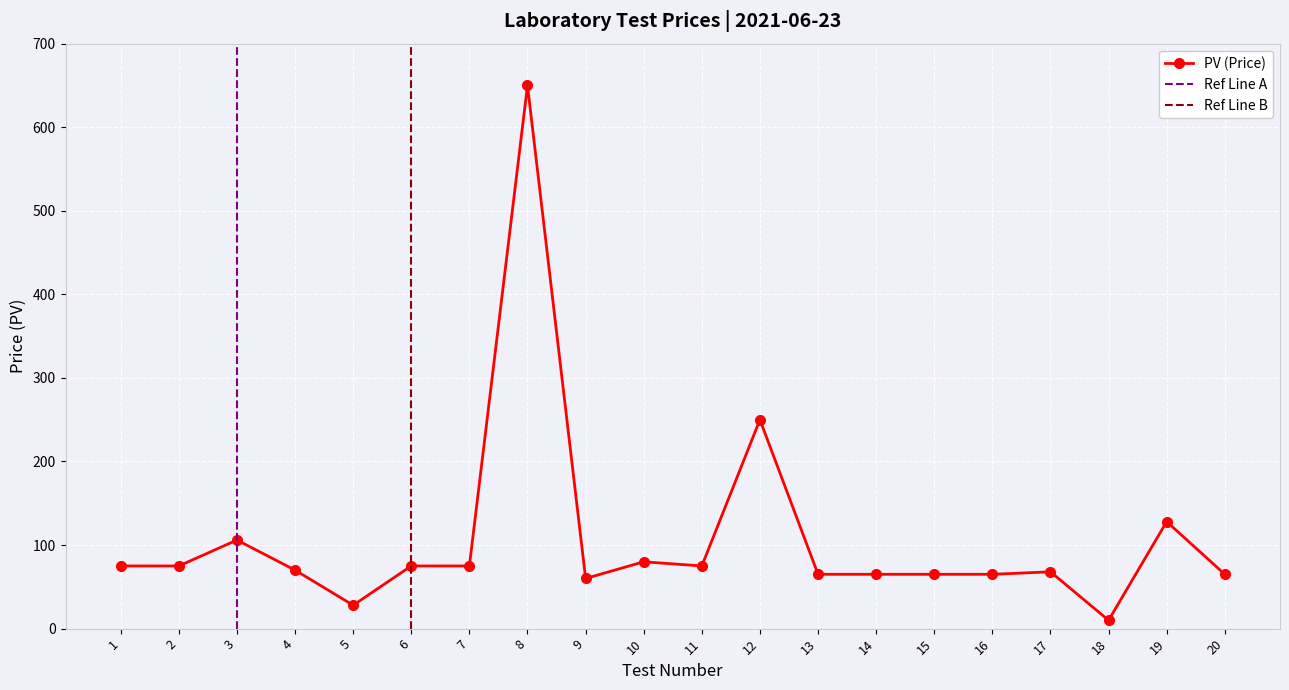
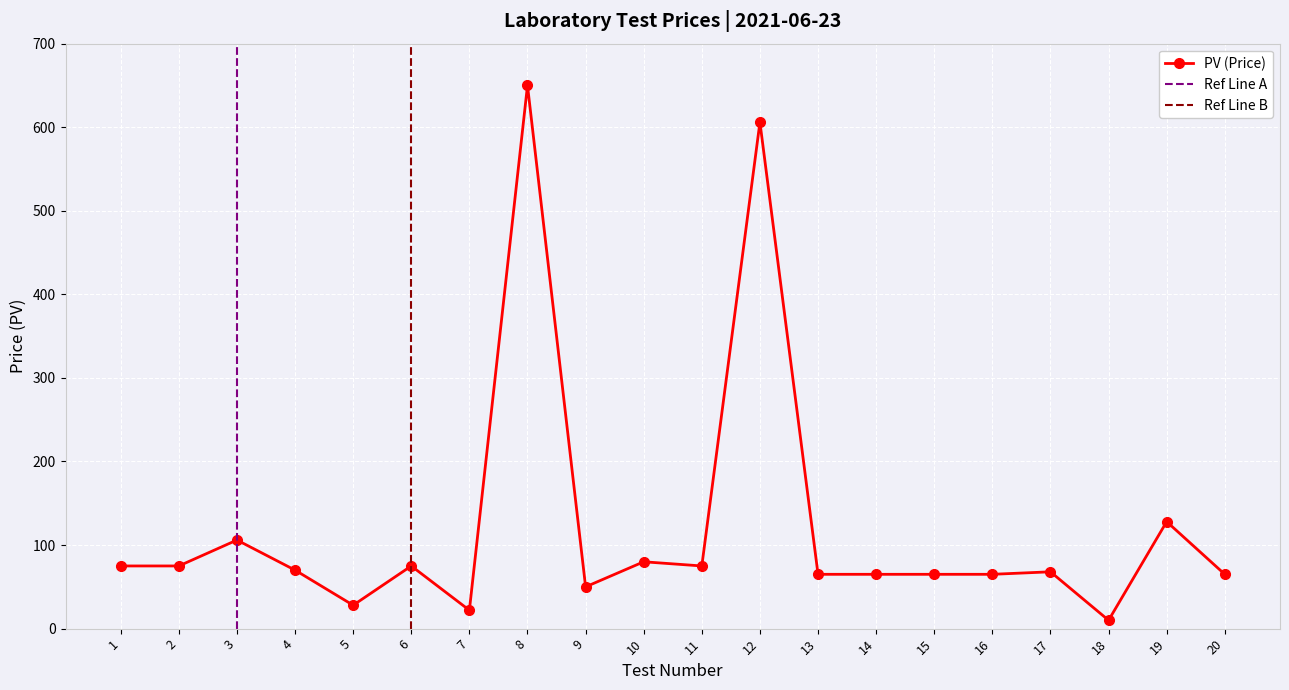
7: 80 -> 20
9: 60 -> 50
12: 250 -> 610
